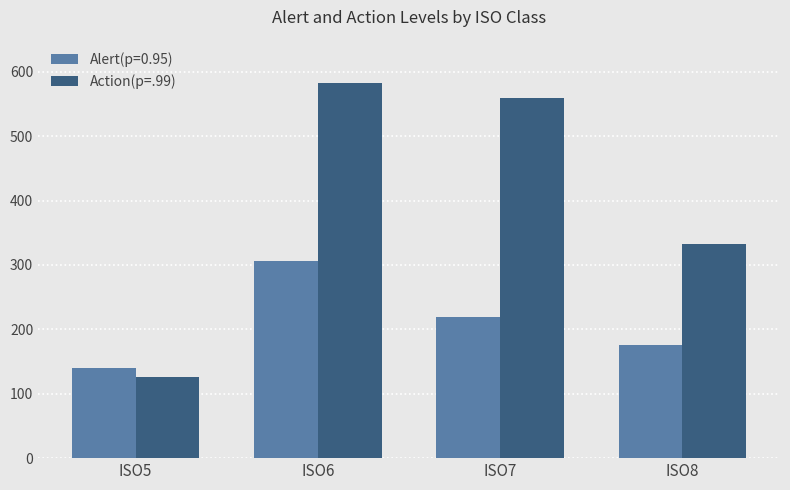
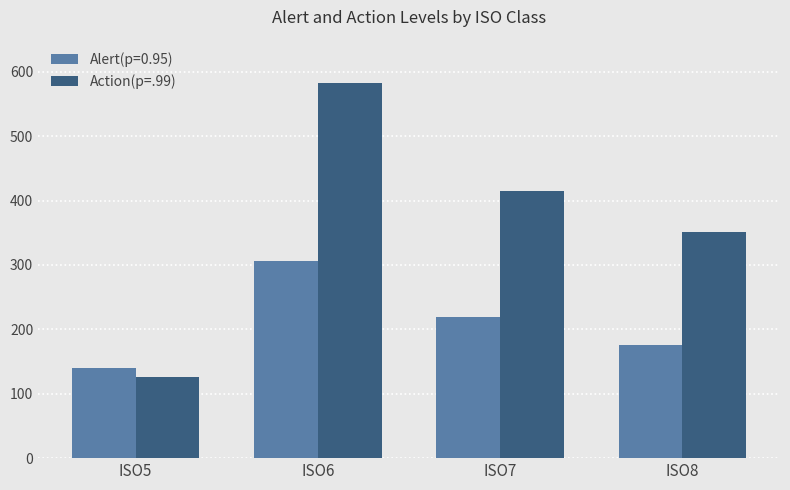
Action(p=.99), ISO7: 560 -> 420
Action(p=.99), ISO8: 330 -> 350
